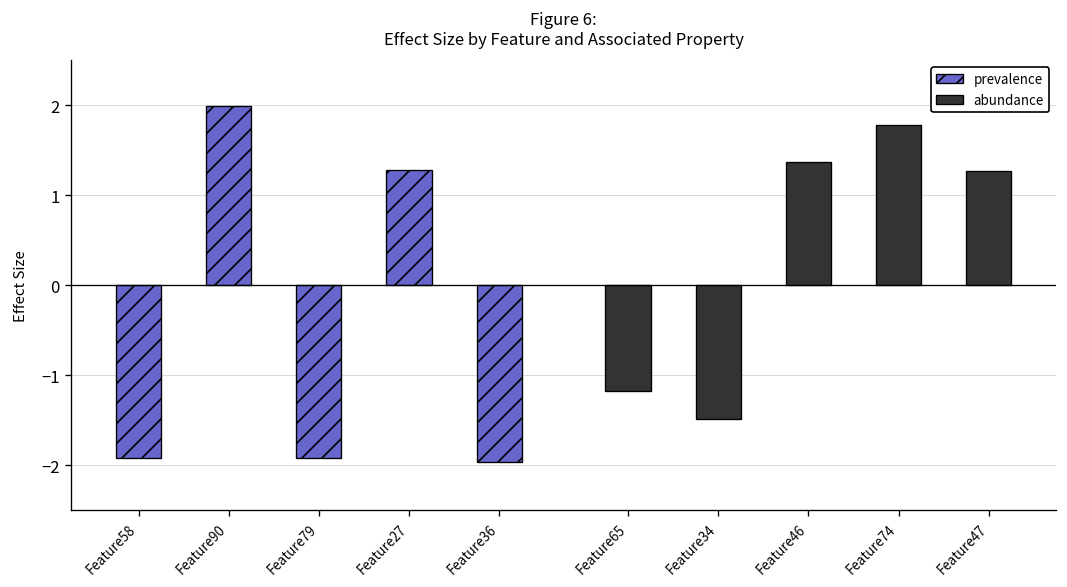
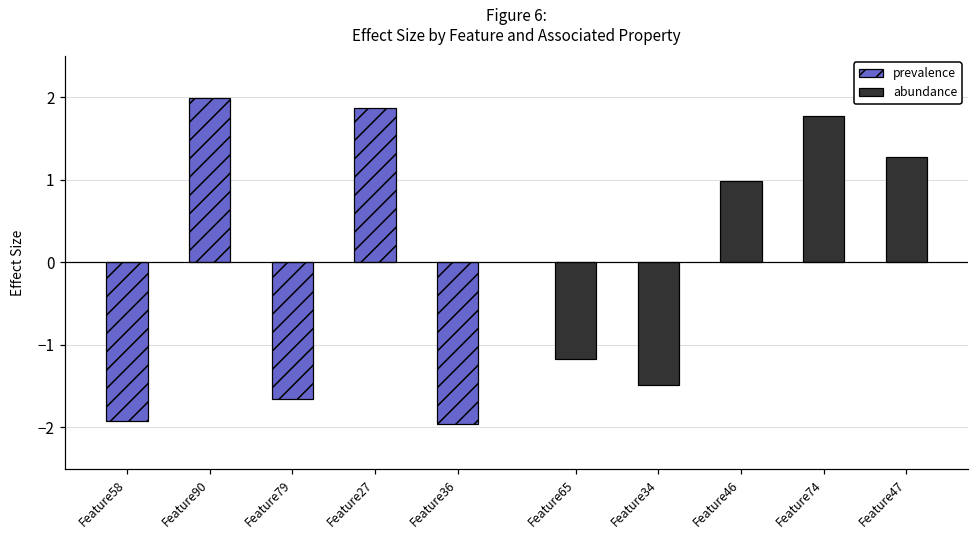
prevalence, Feature79: -1.9 -> -1.7
prevalence, Feature27: 1.3 -> 1.9
abundance, Feature46: 1.4 -> 1.0
